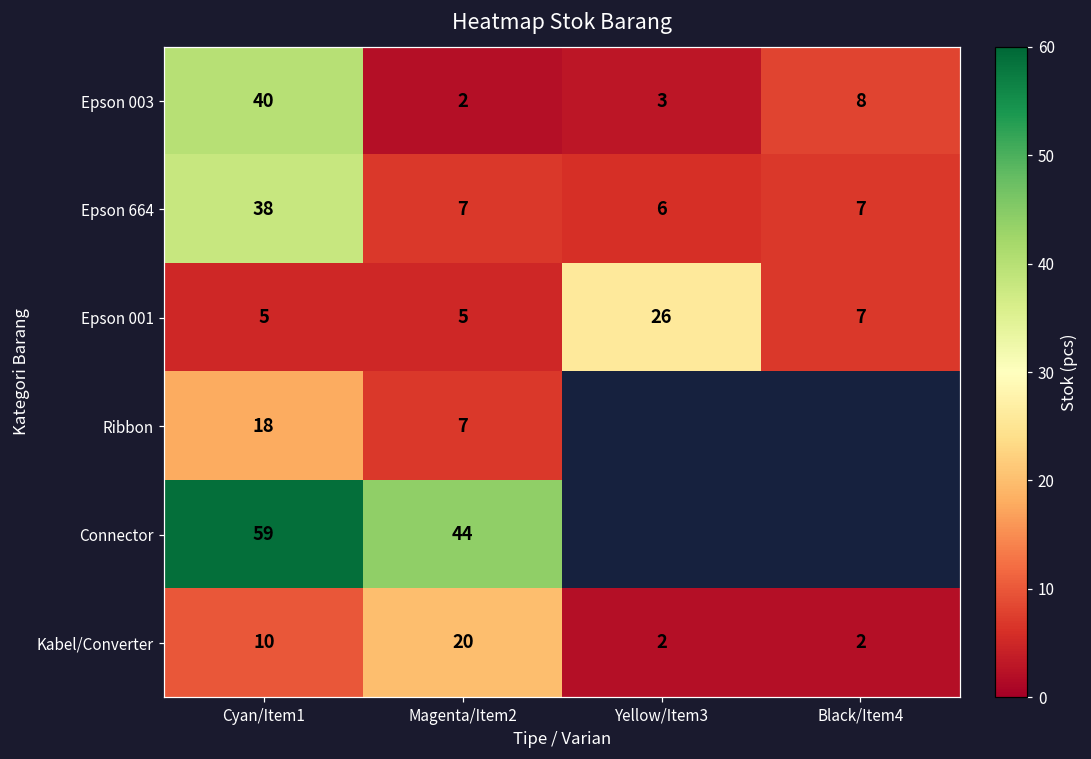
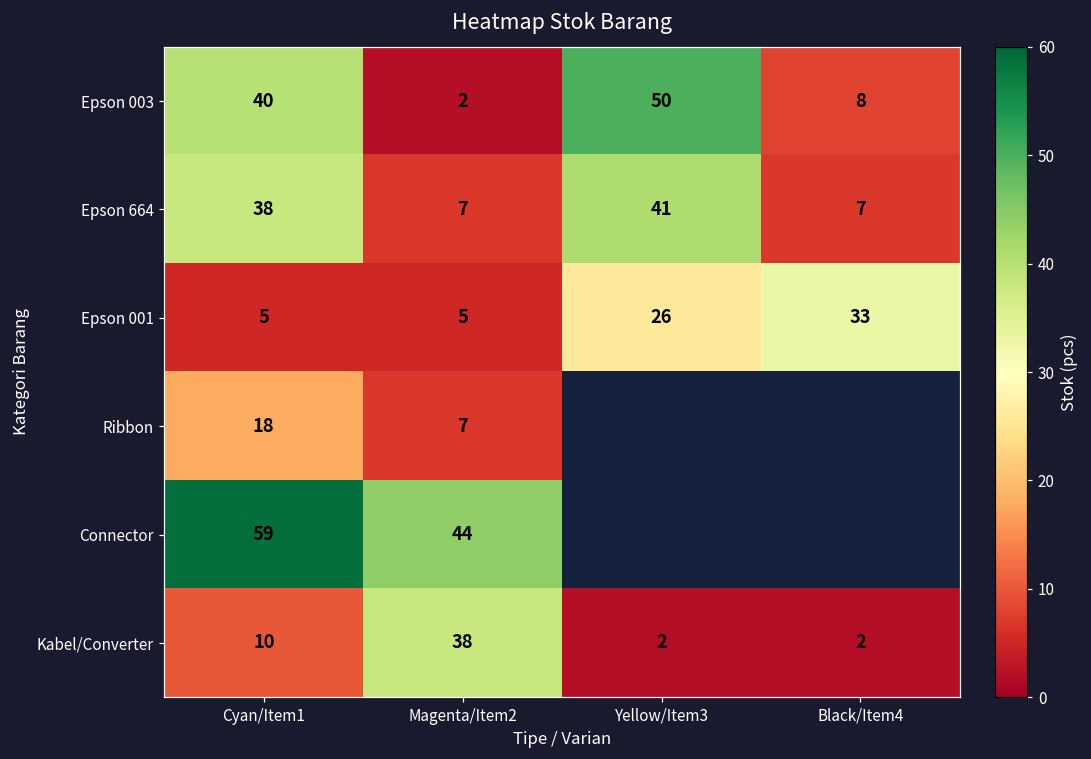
Epson 003, Yellow/Item3: 3 -> 50
Epson 664, Yellow/Item3: 6 -> 41
Epson 001, Black/Item4: 7 -> 33
Kabel/Converter, Magenta/Item2: 20 -> 38
